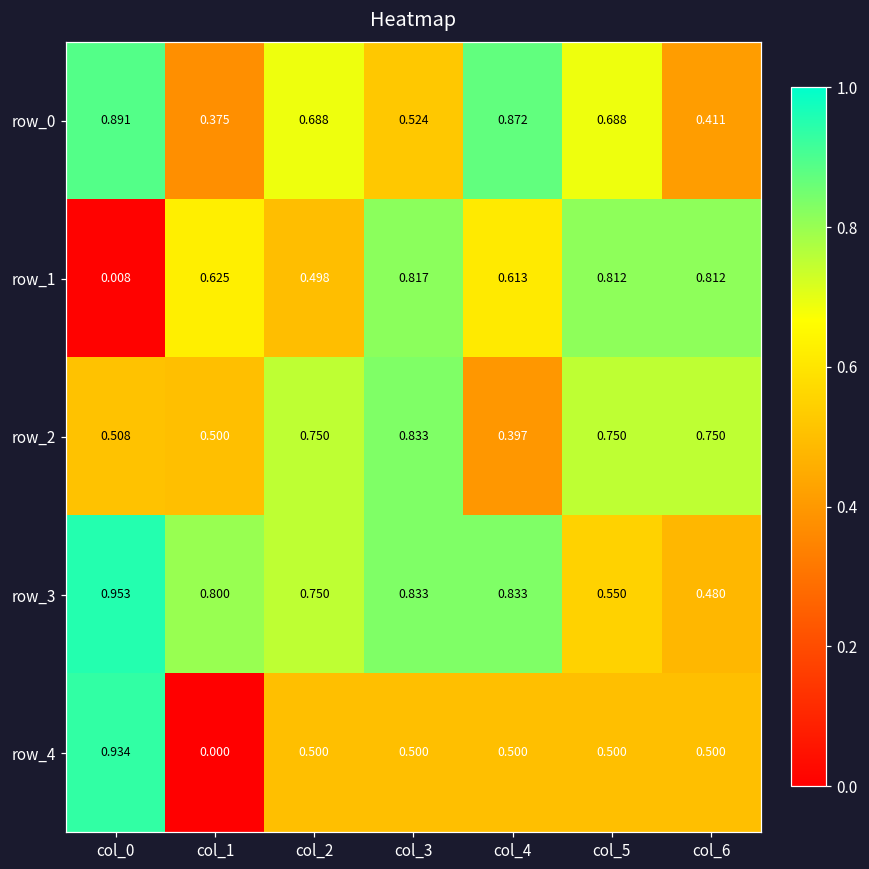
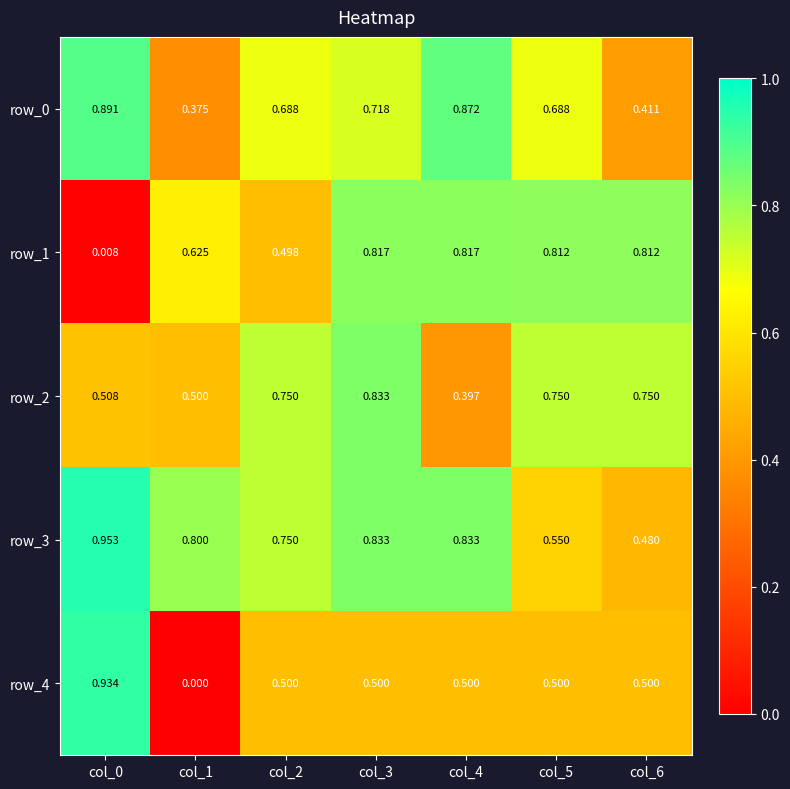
row_0, col_3: 0.524 -> 0.718
row_1, col_4: 0.613 -> 0.817
